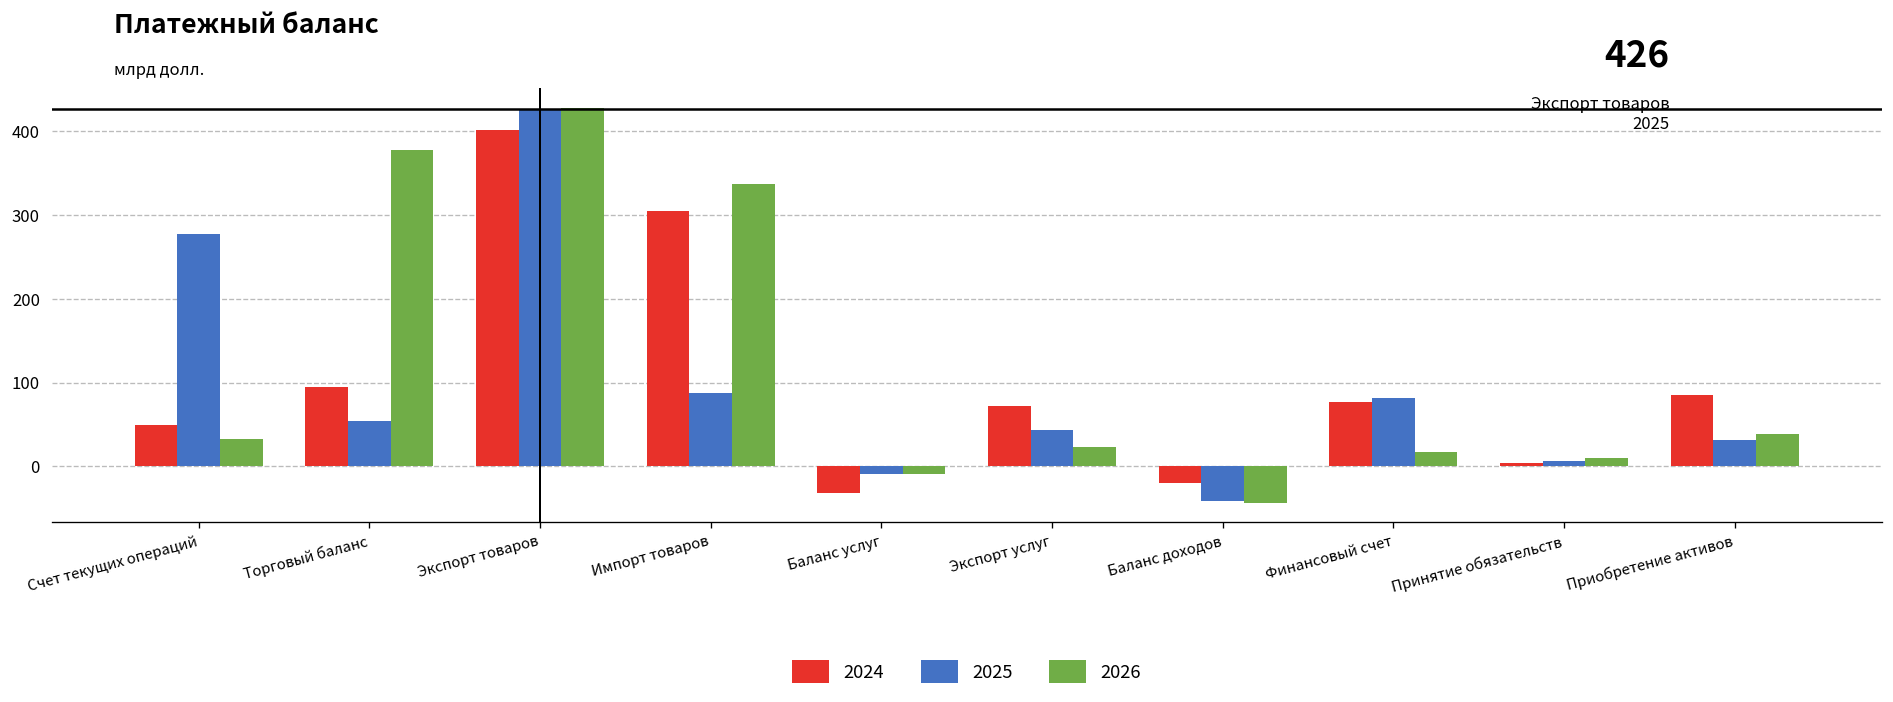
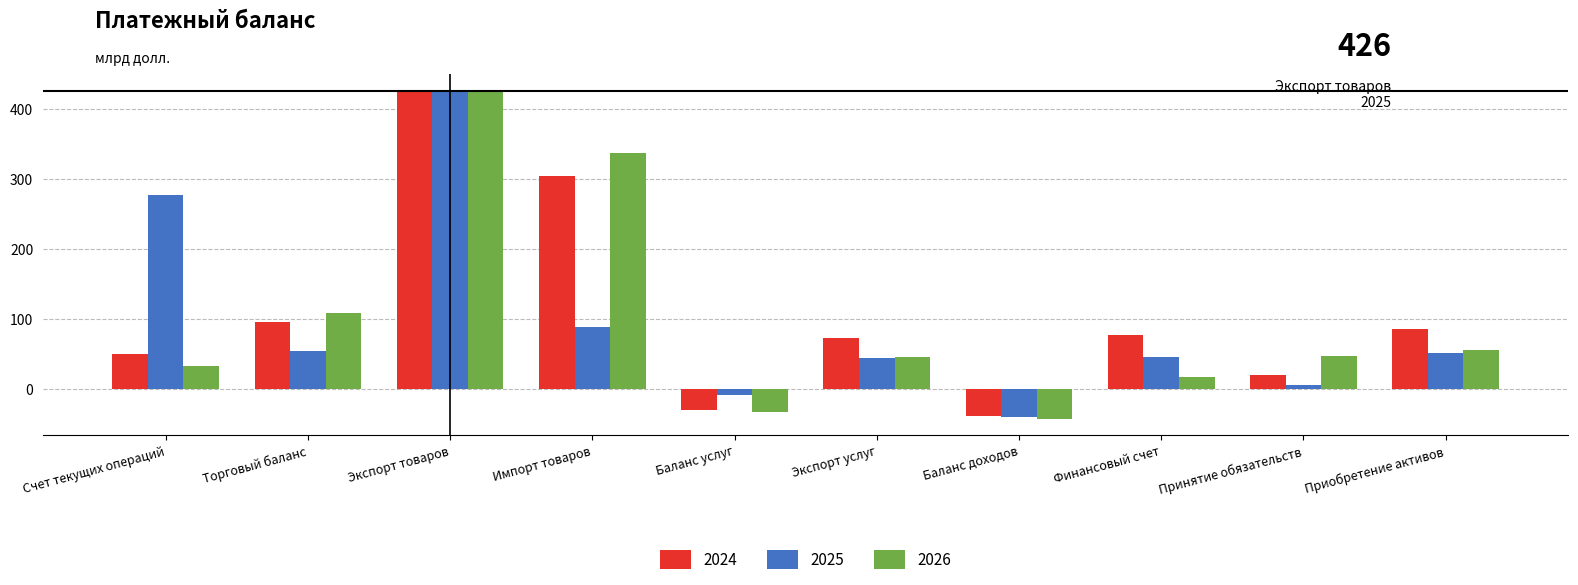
2026, Торговый баланс: 380 -> 110
2024, Экспорт товаров: 400 -> 430
2026, Баланс услуг: -10 -> -30
2026, Экспорт услуг: 20 -> 50
2024, Баланс доходов: -20 -> -40
2025, Финансовый счет: 80 -> 50
2024, Принятие обязательств: 0 -> 20
2026, Принятие обязательств: 10 -> 50
2025, Приобретение активов: 30 -> 50
2026, Приобретение активов: 40 -> 60
